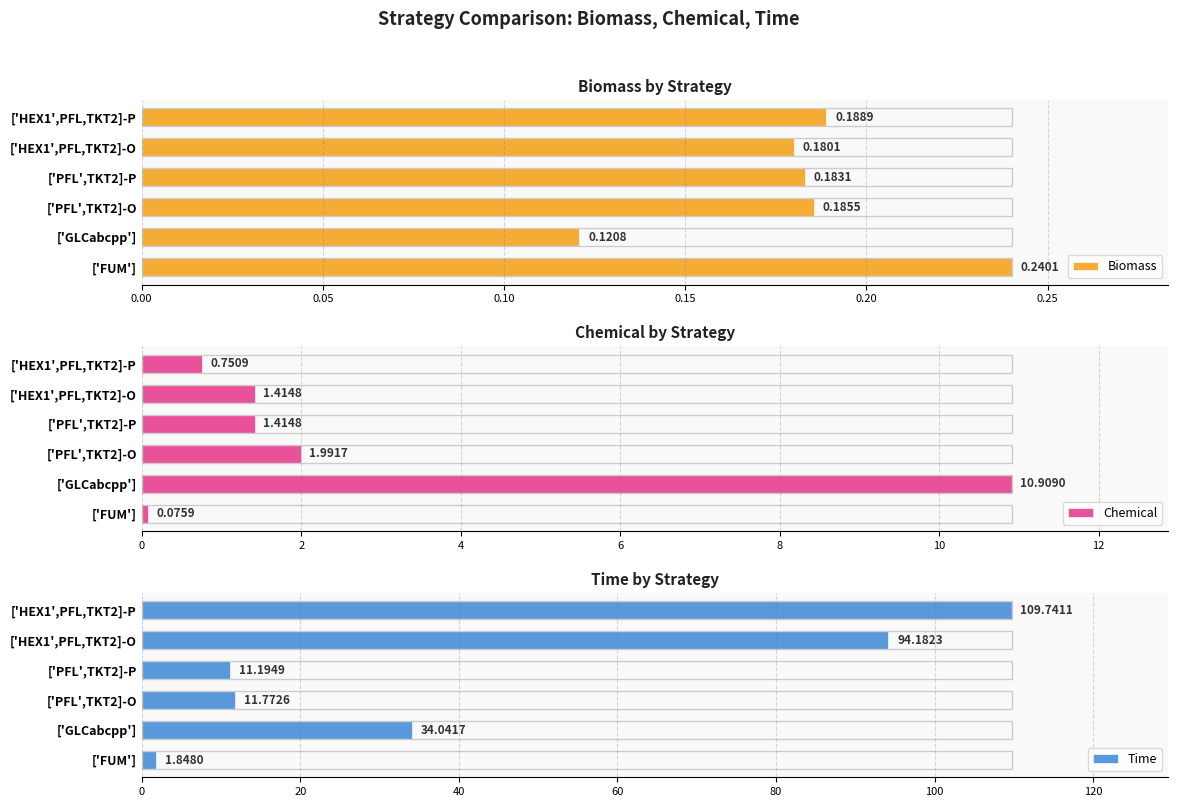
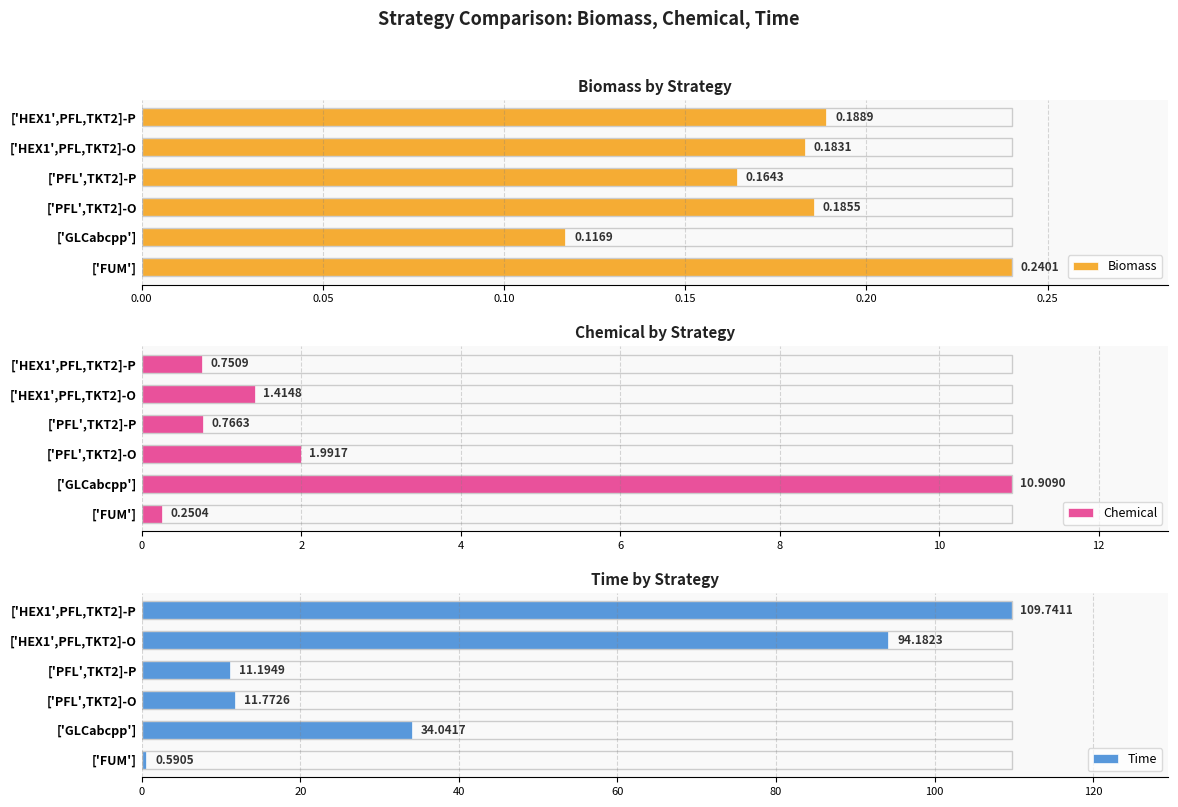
Biomass by Strategy, Biomass, ['HEX1',PFL,TKT2]-O: 0.1801 -> 0.1831
Biomass by Strategy, Biomass, ['PFL',TKT2]-P: 0.1831 -> 0.1643
Biomass by Strategy, Biomass, ['GLCabcpp']: 0.1208 -> 0.1169
Chemical by Strategy, Chemical, ['PFL',TKT2]-P: 1.4148 -> 0.7663
Chemical by Strategy, Chemical, ['FUM']: 0.0759 -> 0.2504
Time by Strategy, Time, ['FUM']: 1.8480 -> 0.5905
